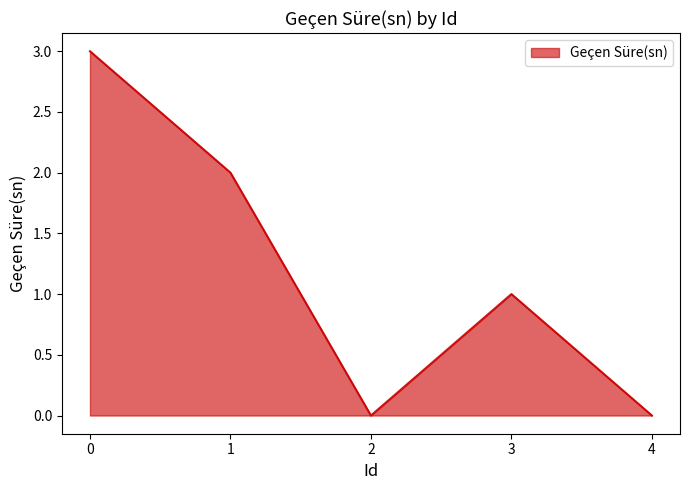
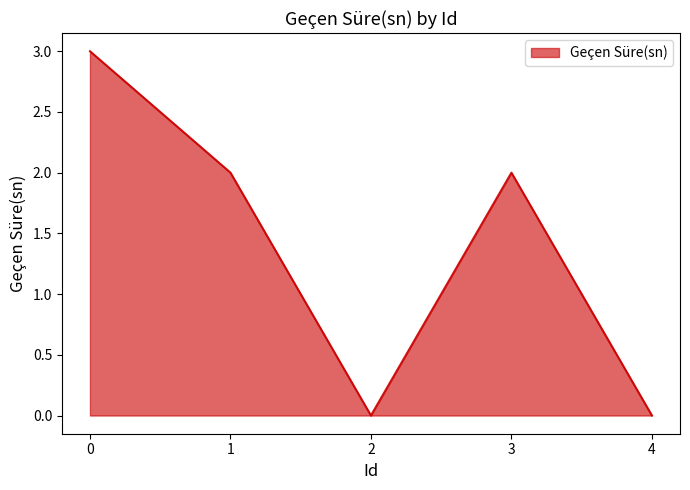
3: 1 -> 2
